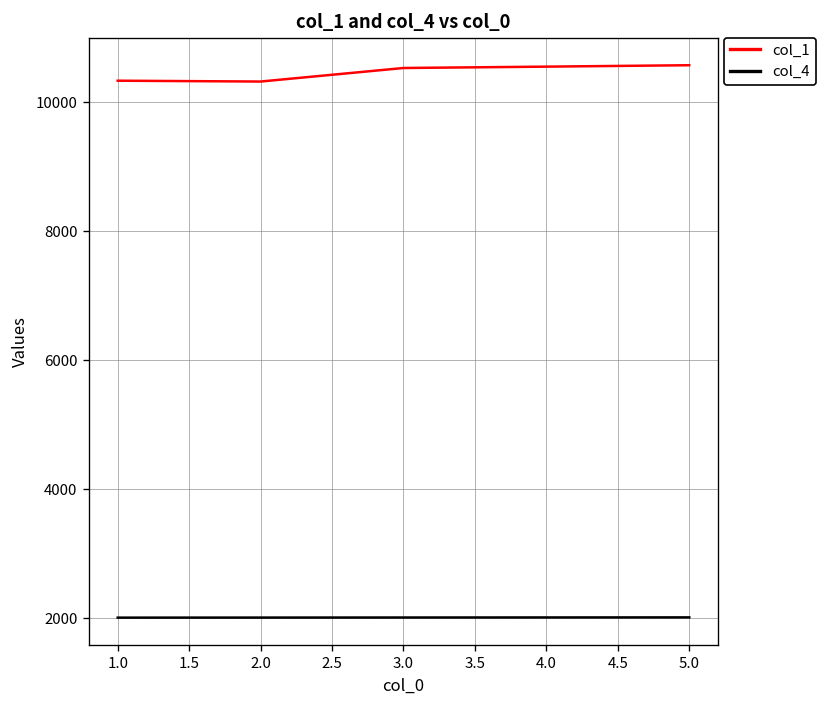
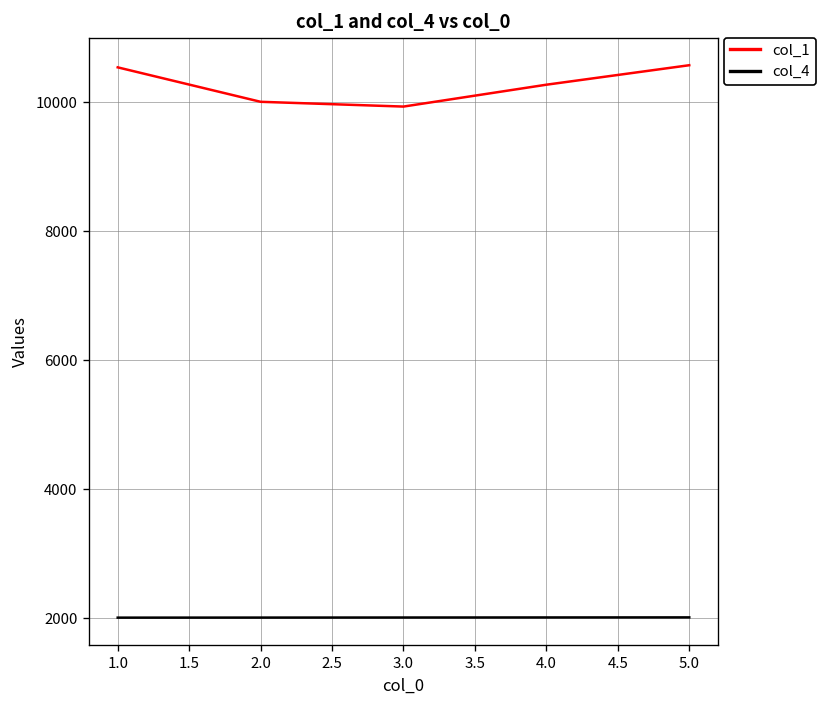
col_1, 1.0: 10300 -> 10500
col_1, 2.0: 10300 -> 10000
col_1, 3.0: 10500 -> 9900
col_1, 4.0: 10600 -> 10300
